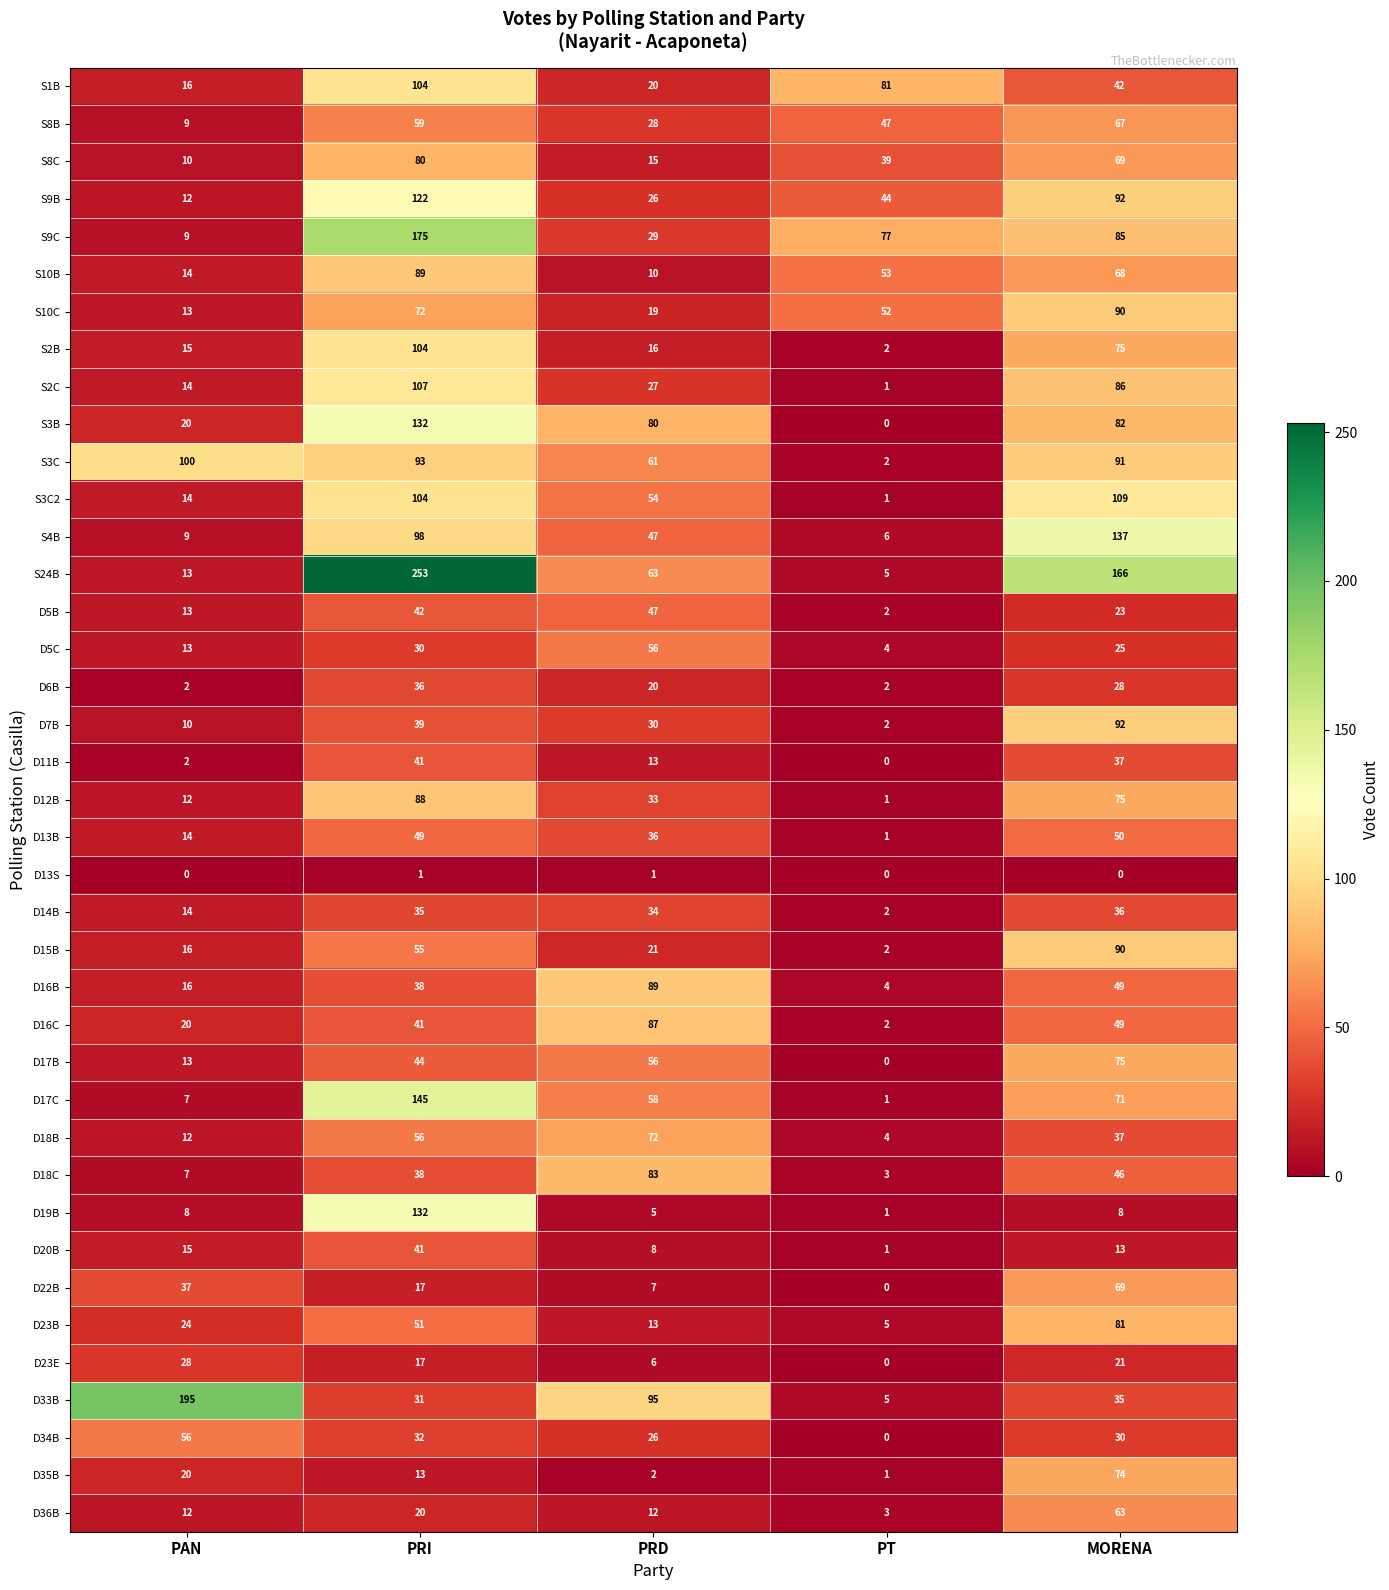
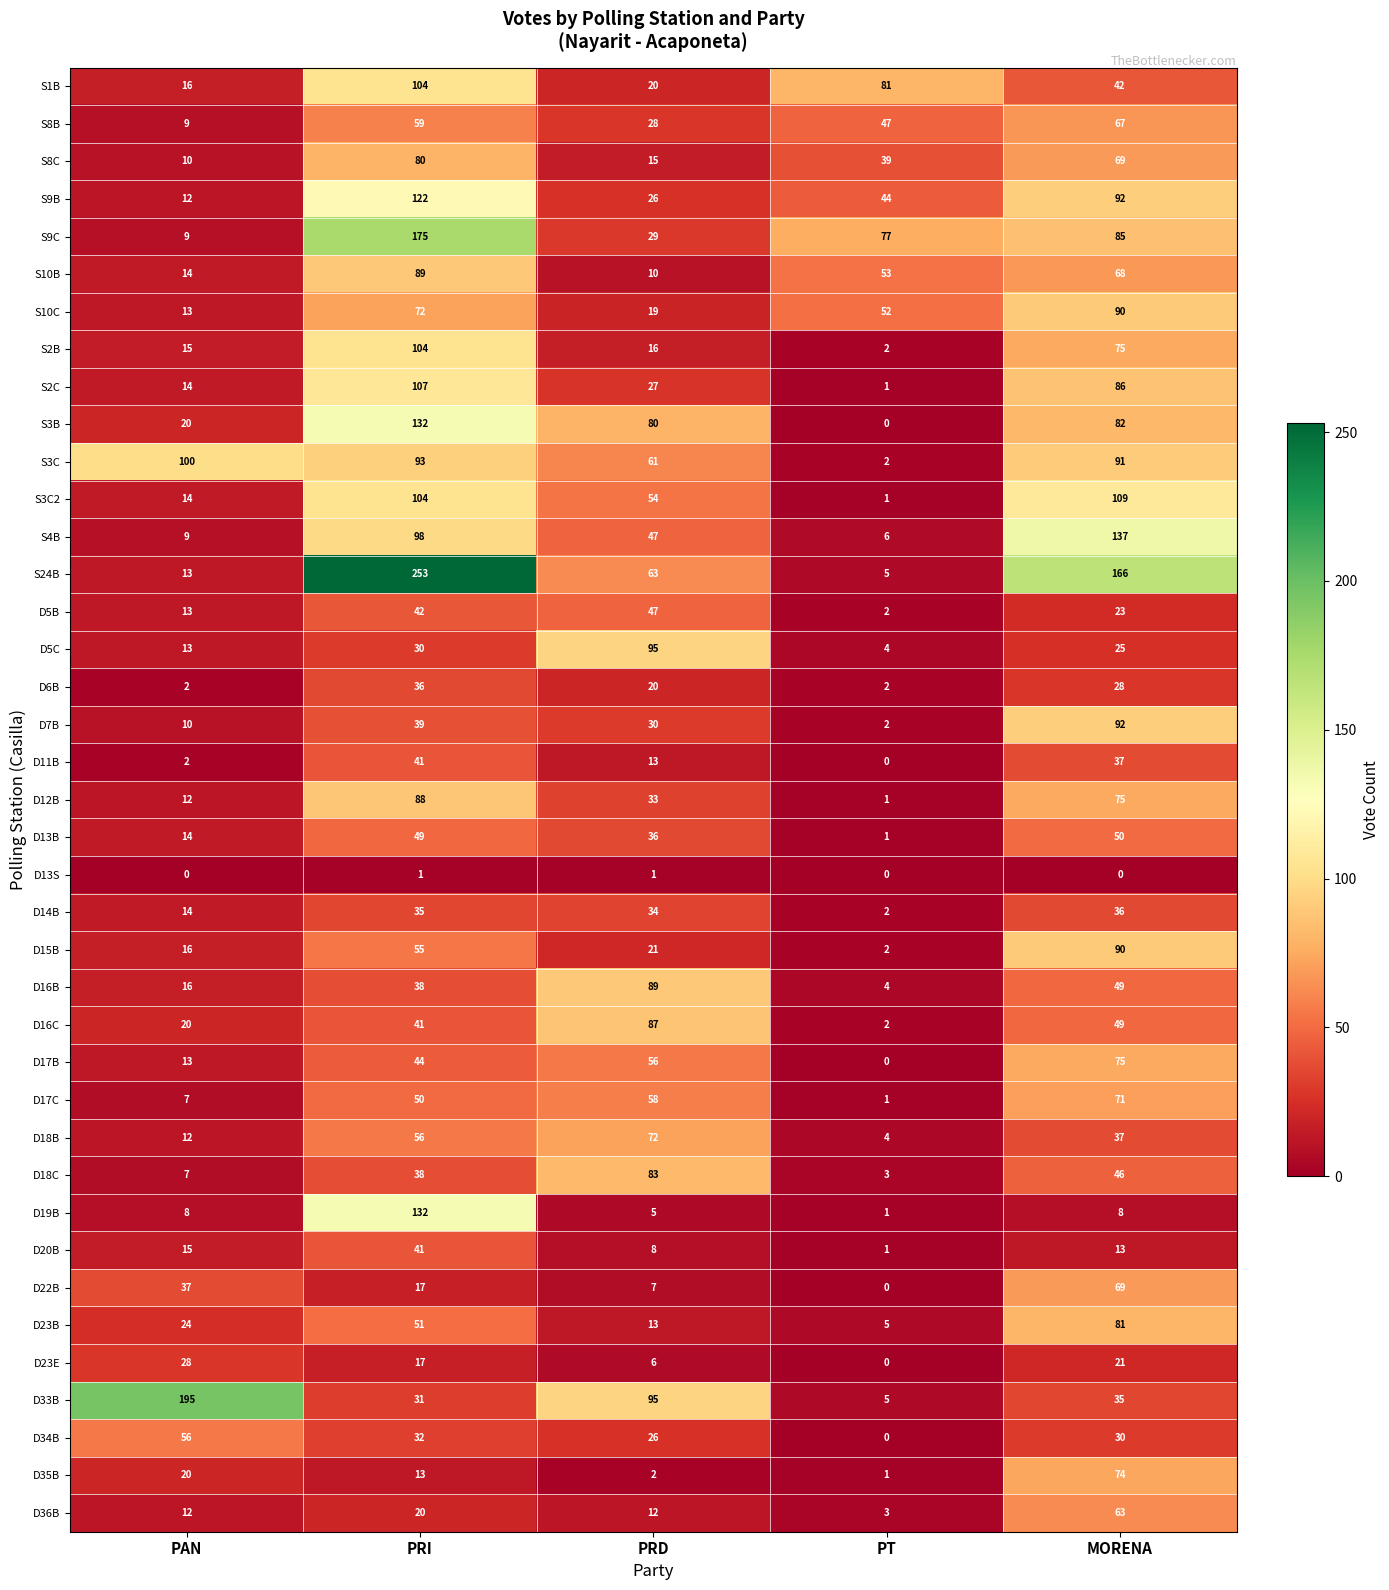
D5C, PRD: 56 -> 95
D17C, PRI: 145 -> 50
